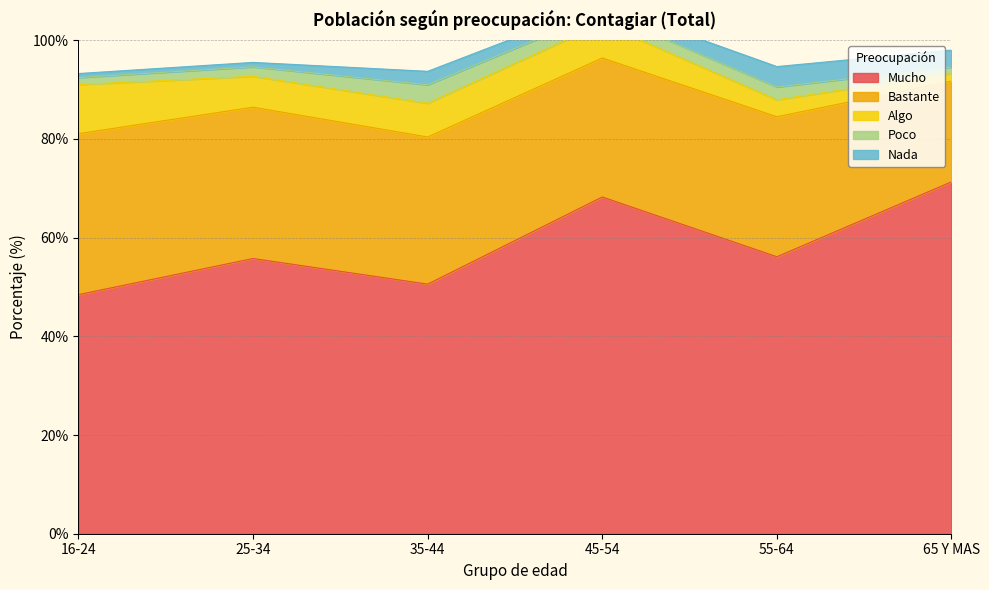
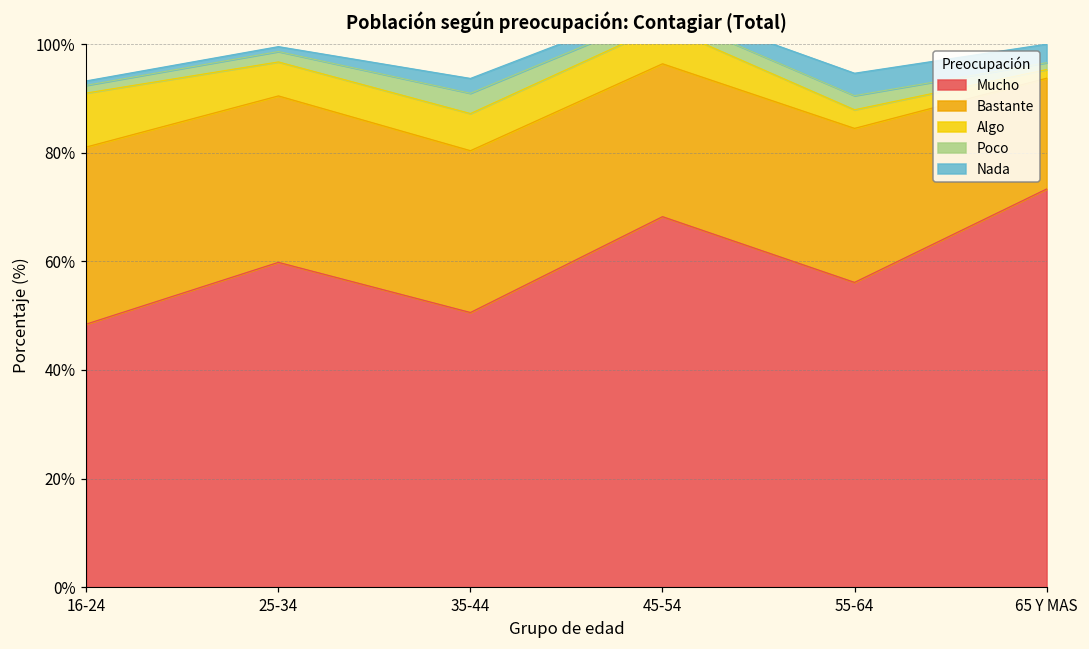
Mucho, 25-34: 56% -> 60%
Mucho, 65 Y MAS: 71% -> 73%
